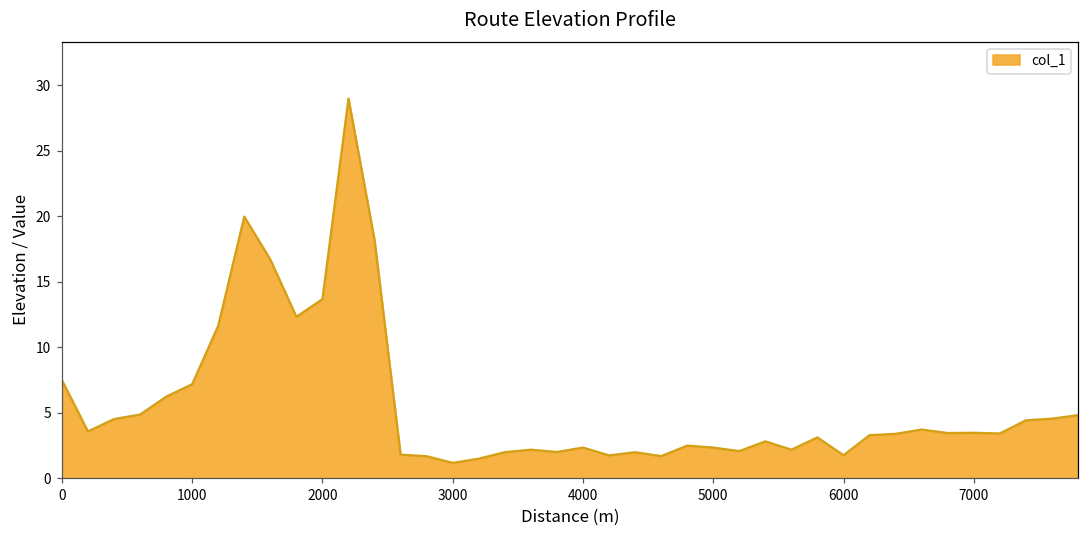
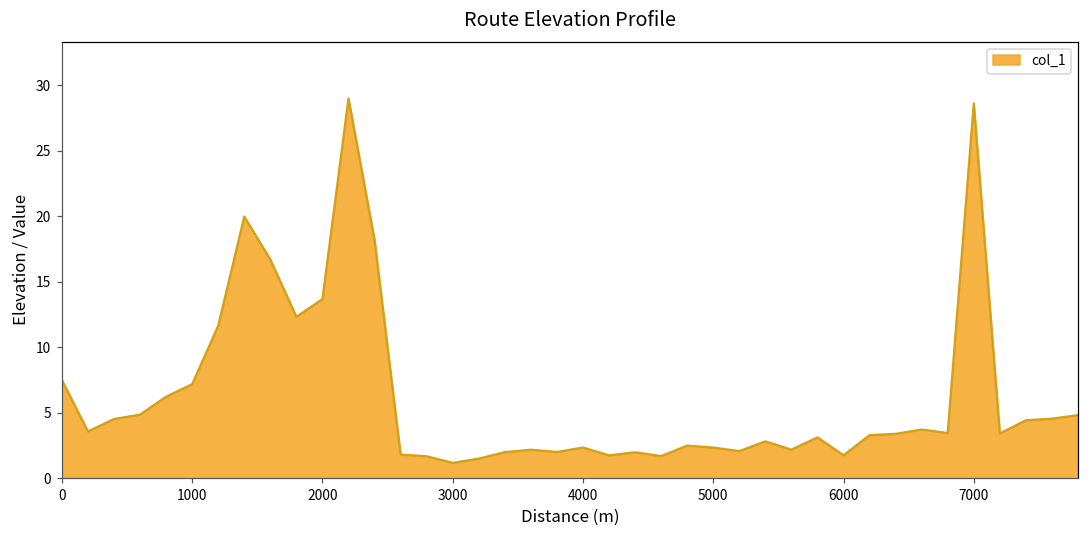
7000: 3.5 -> 28.6
